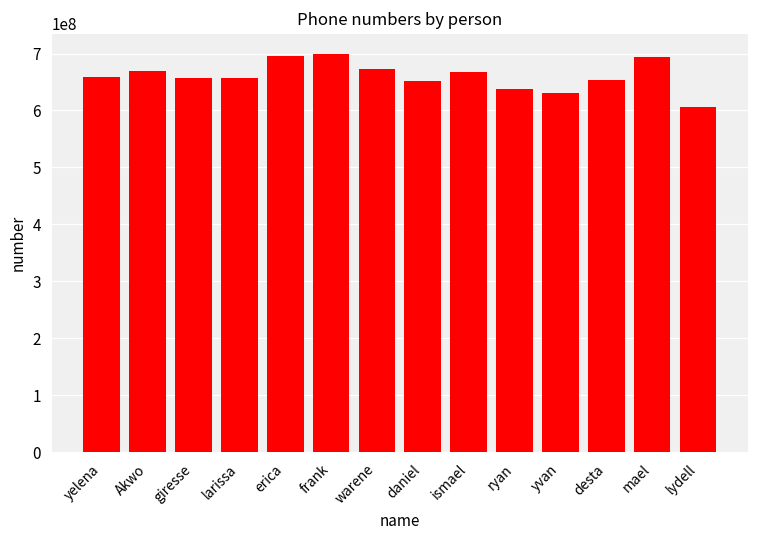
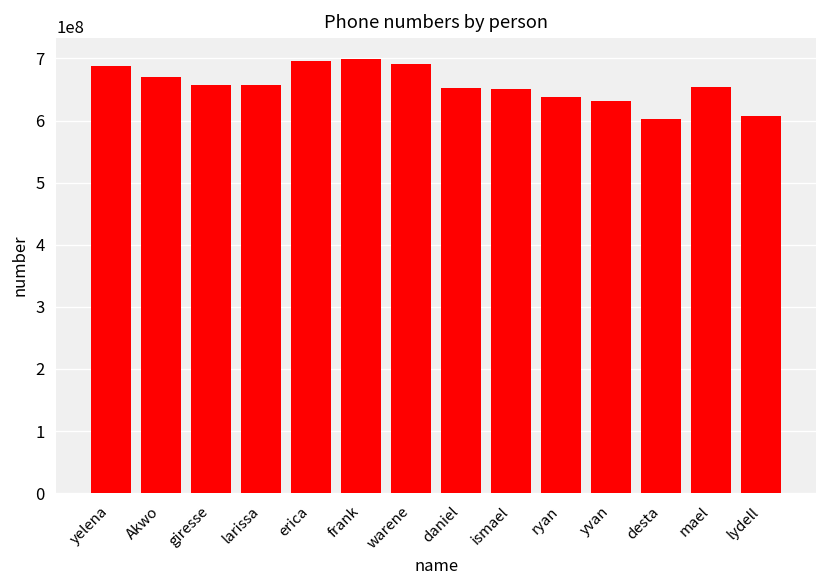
yelena: 660000000 -> 690000000
warene: 670000000 -> 690000000
ismael: 670000000 -> 650000000
desta: 650000000 -> 600000000
mael: 690000000 -> 650000000
